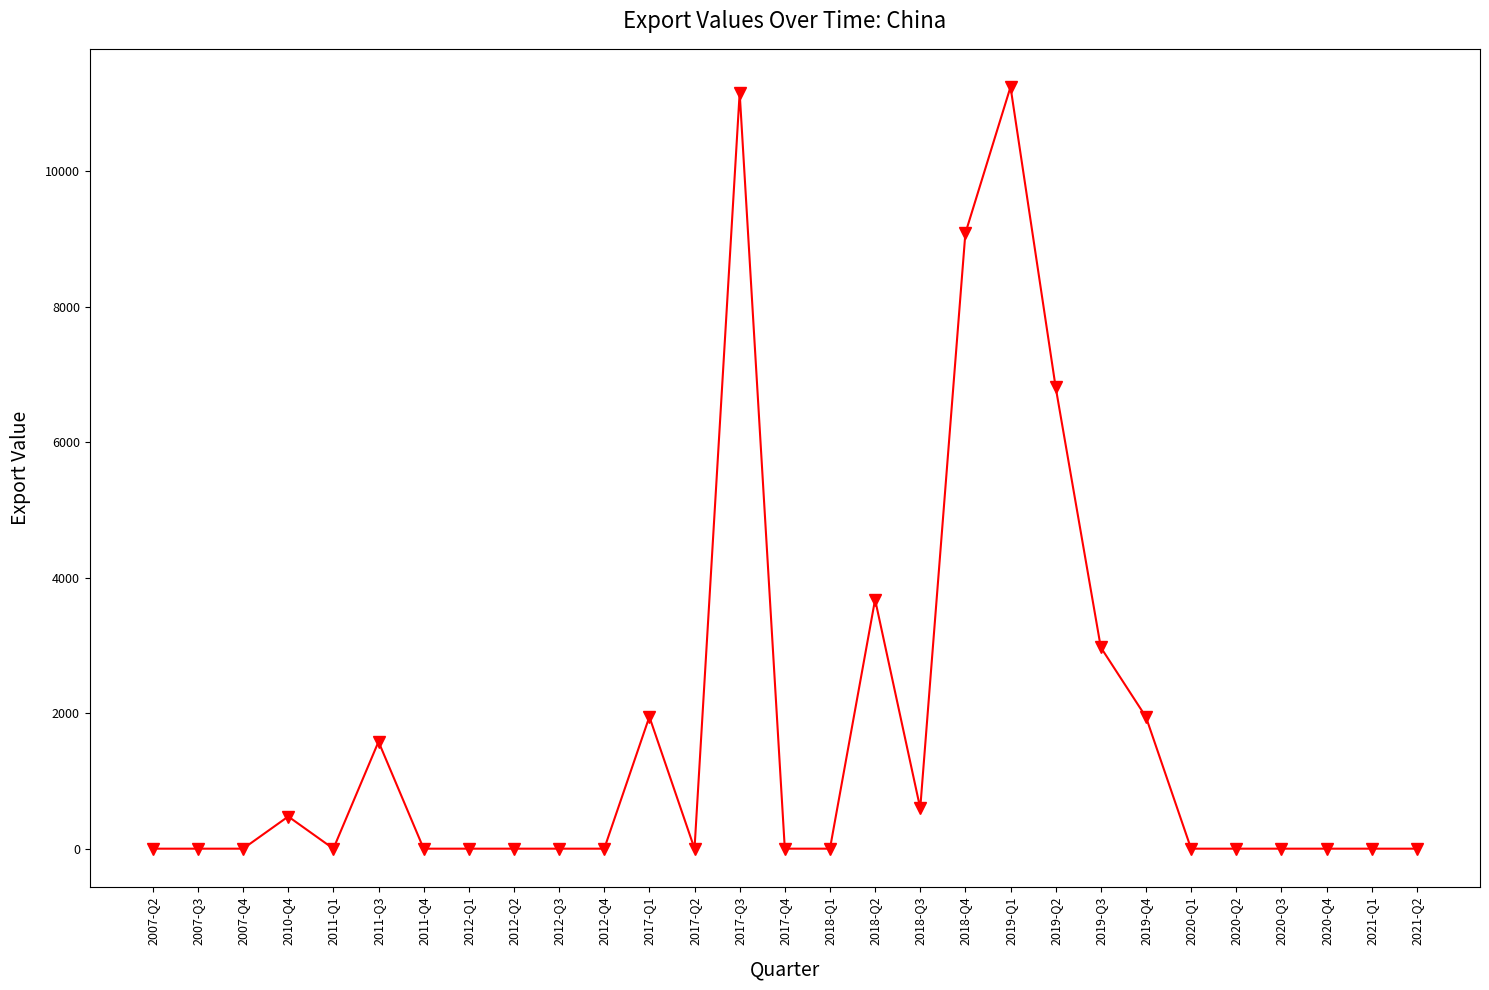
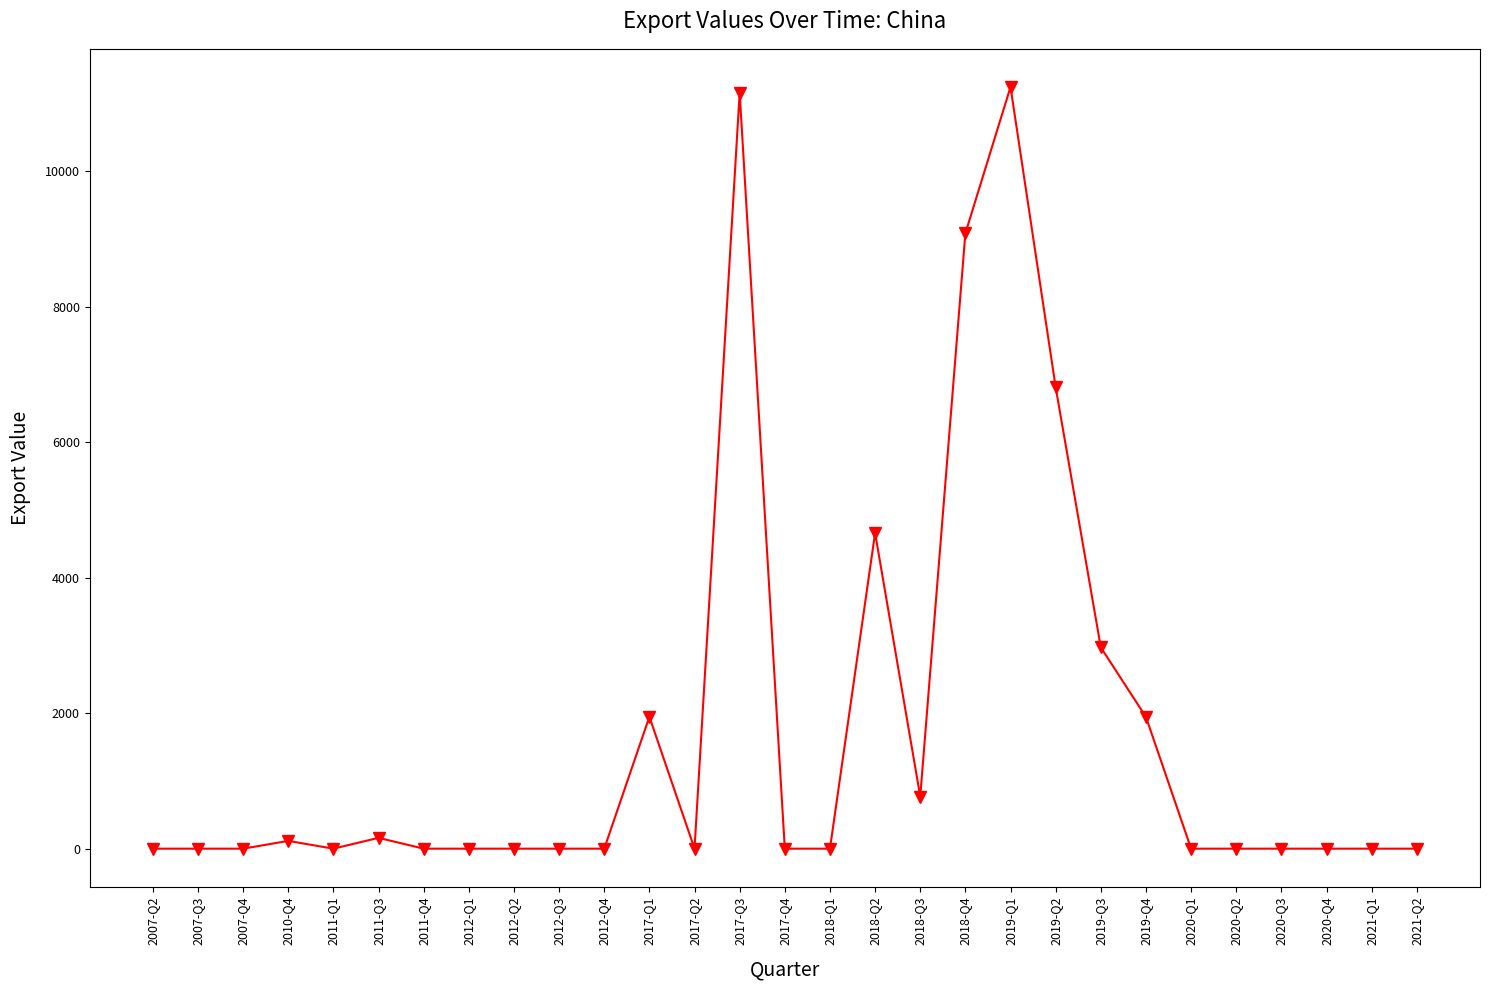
2010-Q4: 500 -> 100
2011-Q3: 1600 -> 200
2018-Q2: 3700 -> 4700
2018-Q3: 600 -> 800
